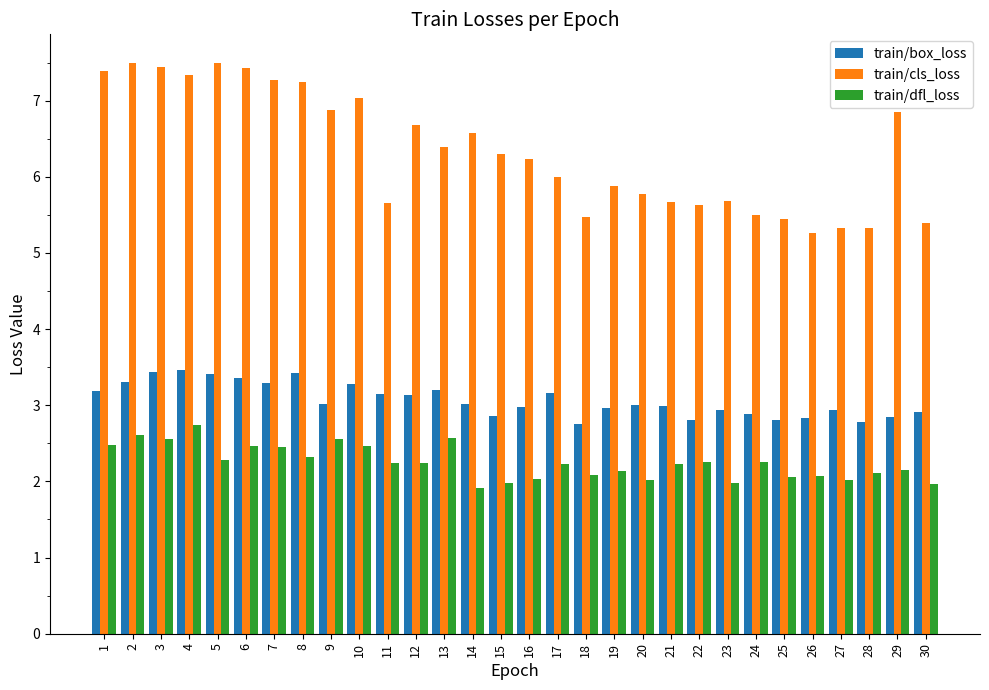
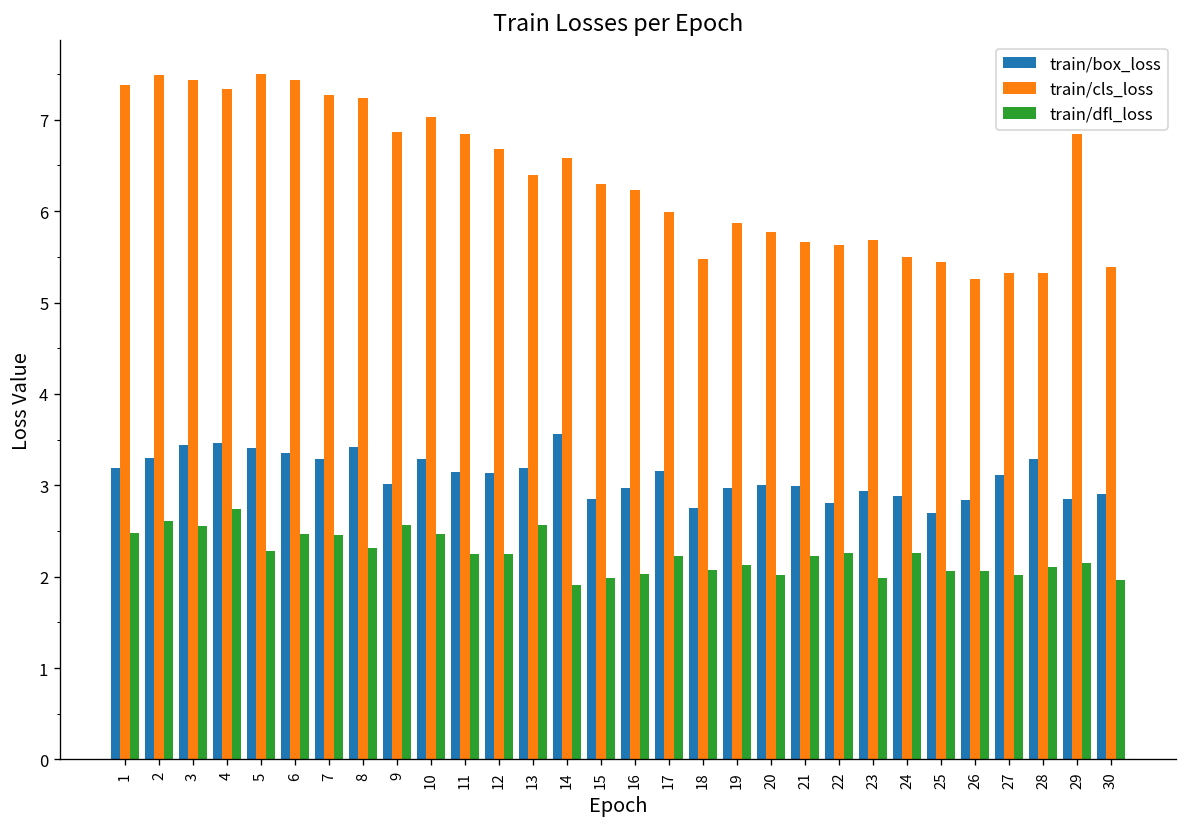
train/cls_loss, 11: 5.7 -> 6.8
train/box_loss, 14: 3.0 -> 3.6
train/box_loss, 25: 2.8 -> 2.7
train/box_loss, 27: 2.9 -> 3.1
train/box_loss, 28: 2.8 -> 3.3
